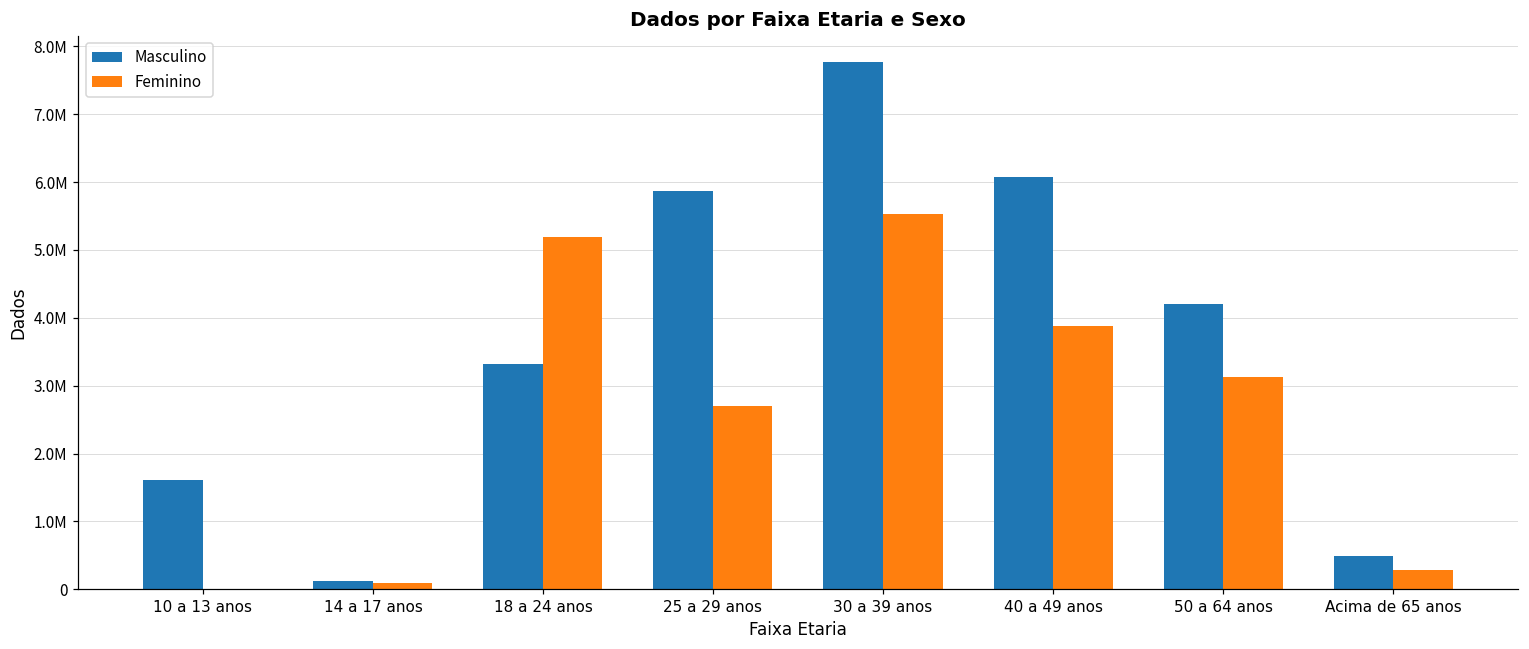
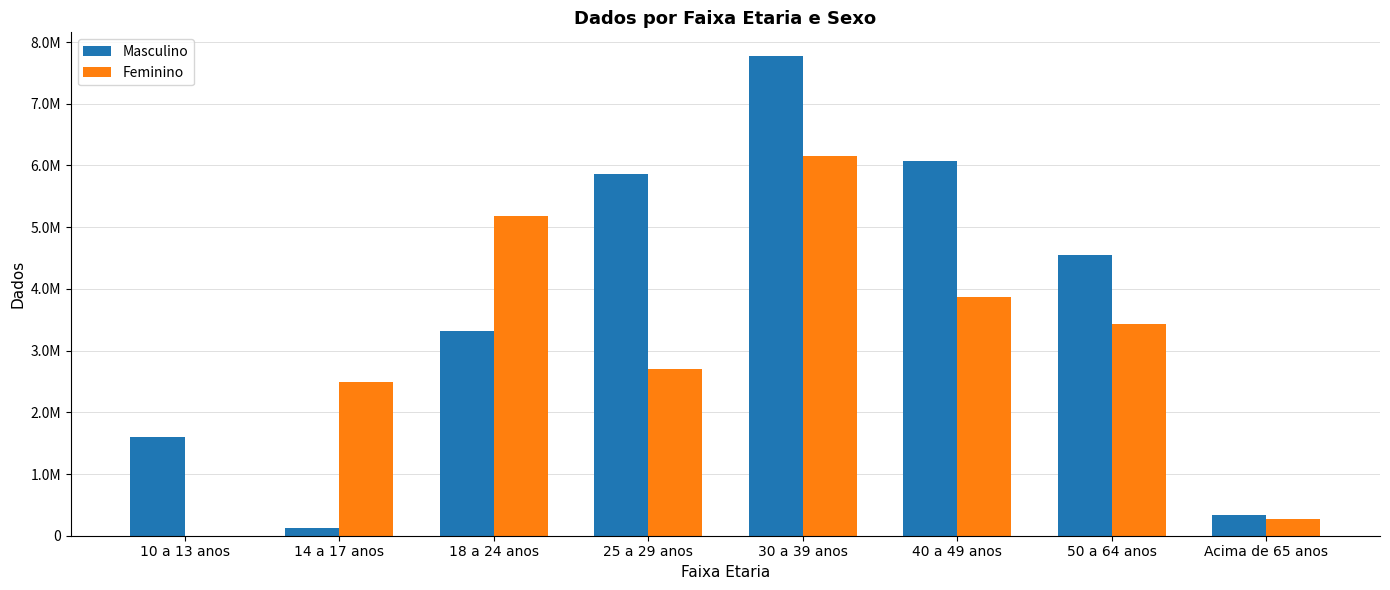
Feminino, 14 a 17 anos: 100000 -> 2500000
Feminino, 30 a 39 anos: 5500000 -> 6200000
Masculino, 50 a 64 anos: 4200000 -> 4600000
Feminino, 50 a 64 anos: 3100000 -> 3400000
Masculino, Acima de 65 anos: 500000 -> 300000
